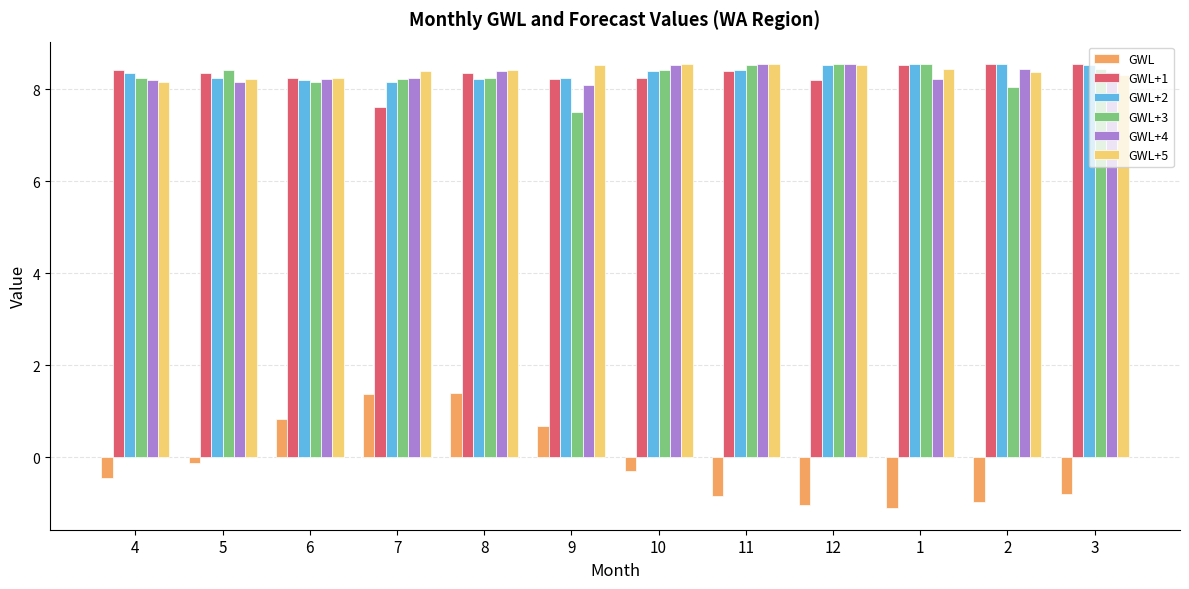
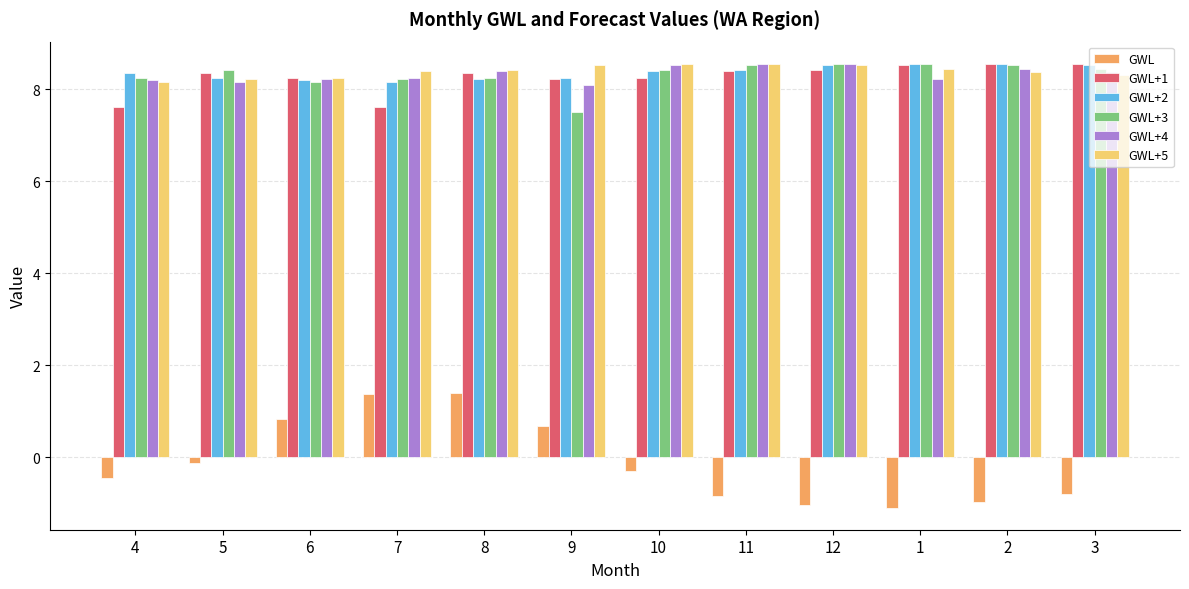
GWL+1, 4: 8.4 -> 7.6
GWL+1, 12: 8.2 -> 8.4
GWL+3, 2: 8.0 -> 8.5
